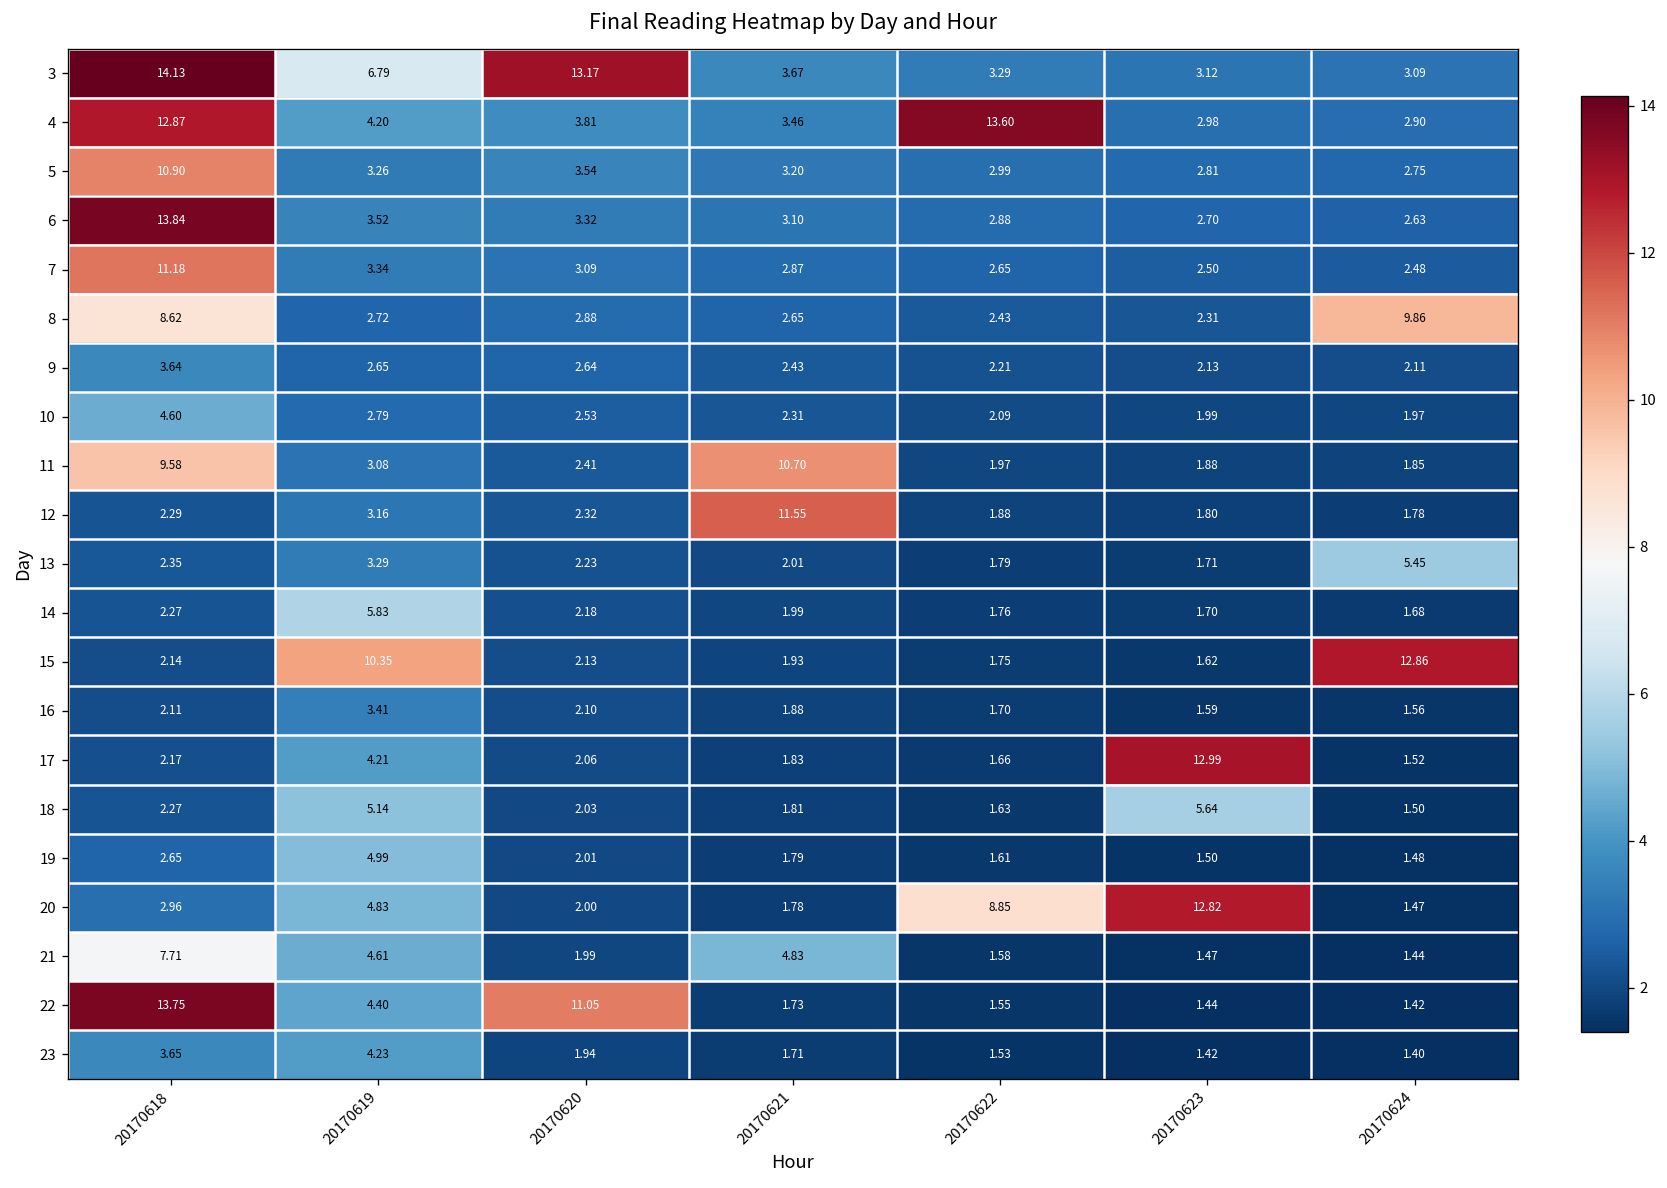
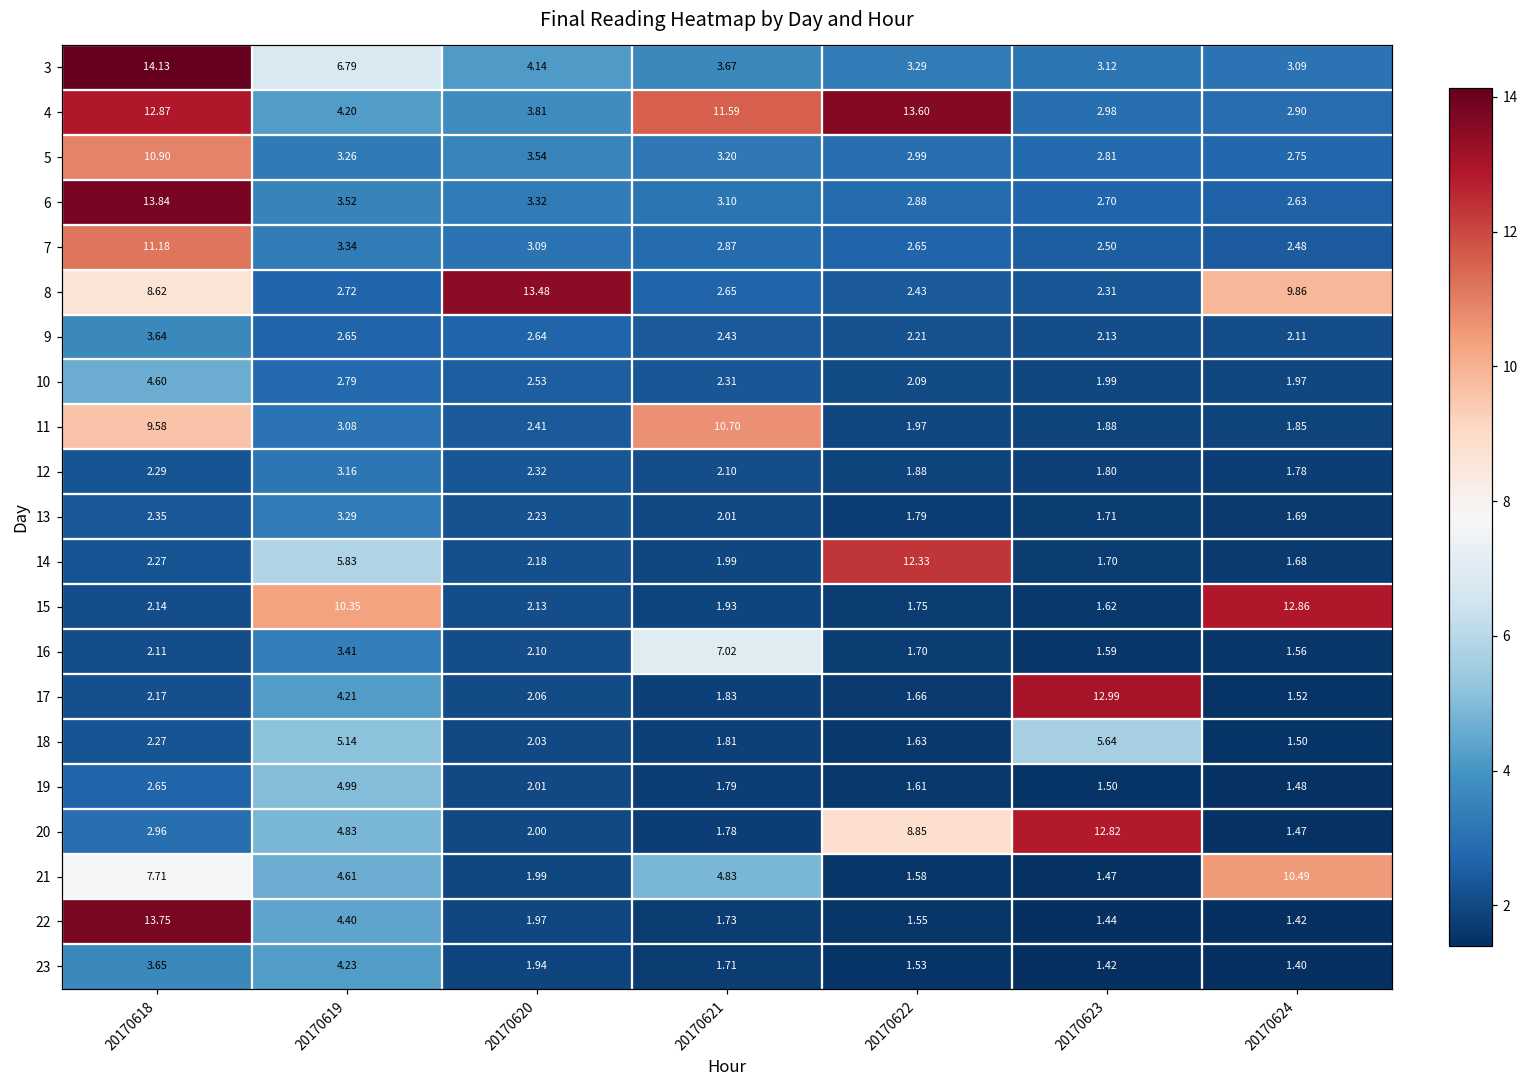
3, 20170620: 13.17 -> 4.14
4, 20170621: 3.46 -> 11.59
8, 20170620: 2.88 -> 13.48
12, 20170621: 11.55 -> 2.10
13, 20170624: 5.45 -> 1.69
14, 20170622: 1.76 -> 12.33
16, 20170621: 1.88 -> 7.02
21, 20170624: 1.44 -> 10.49
22, 20170620: 11.05 -> 1.97
